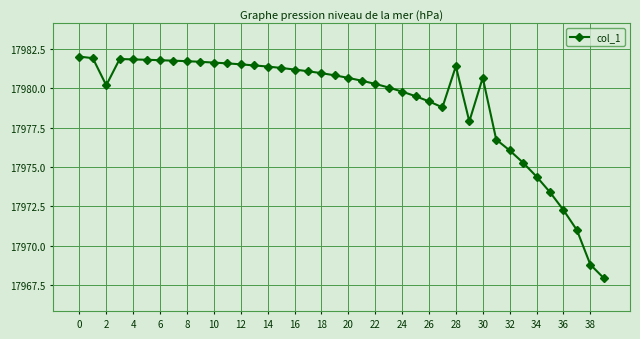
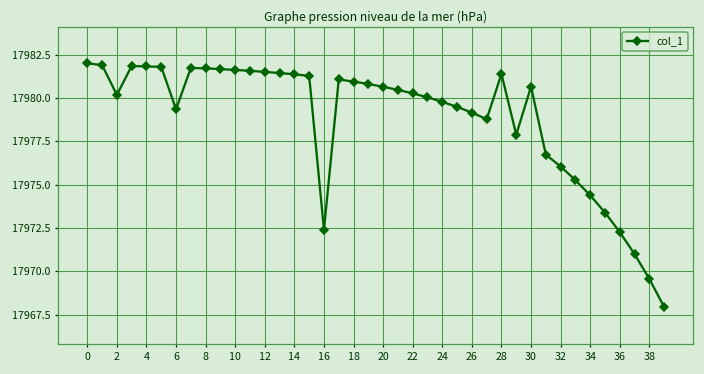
6: 17981.8 -> 17979.4
16: 17981.2 -> 17972.4
38: 17968.8 -> 17969.6
